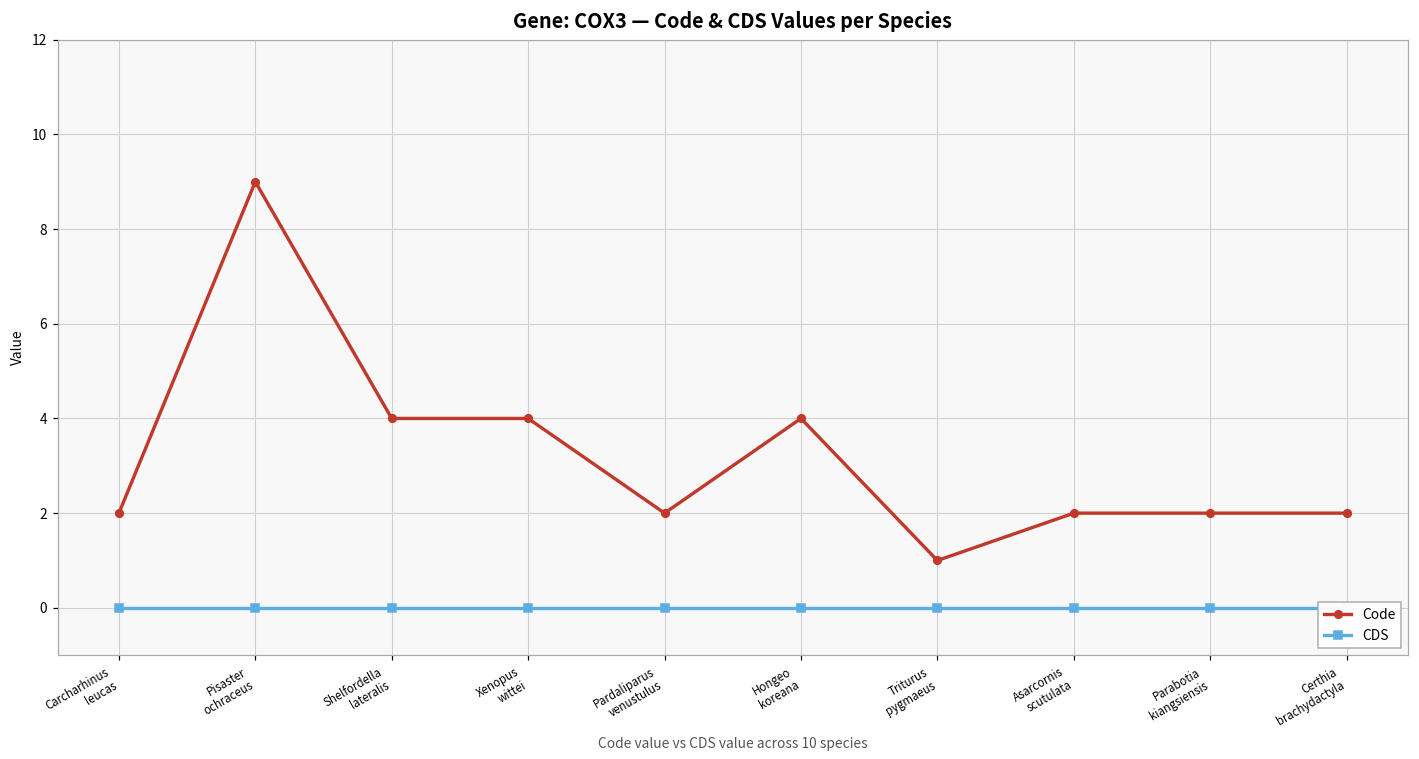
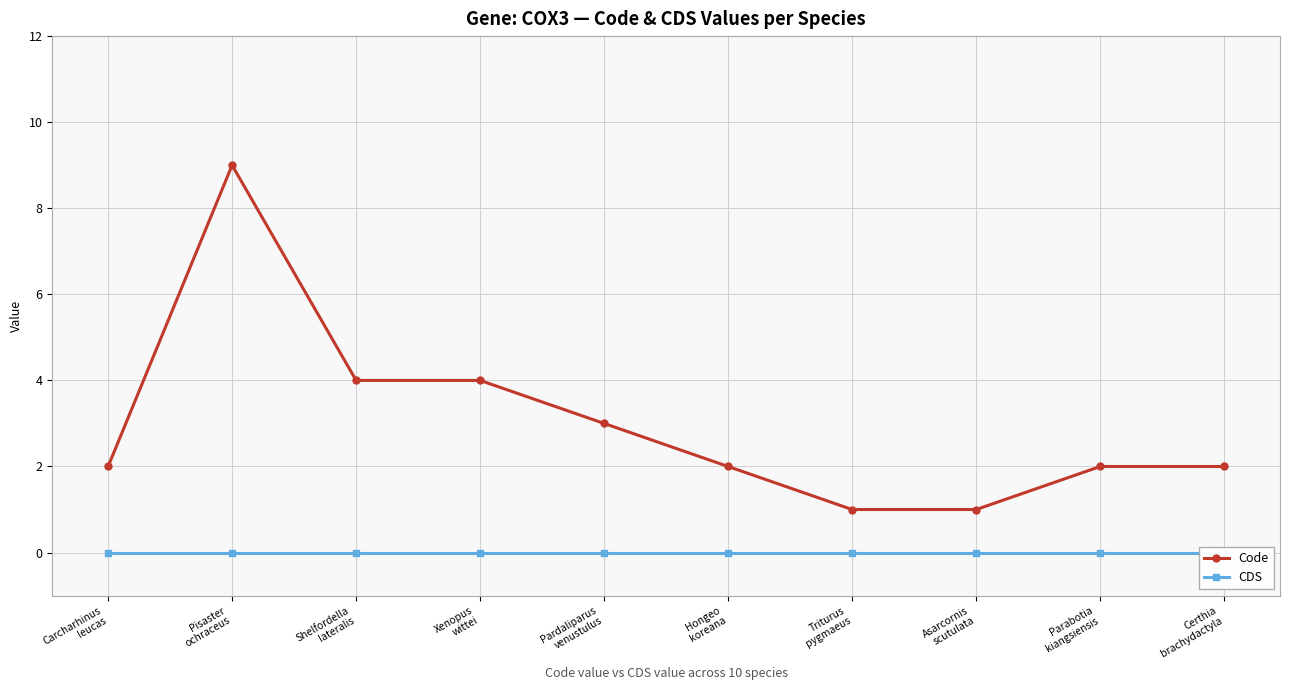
Code, Pardaliparus venustulus: 2 -> 3
Code, Hongeo koreana: 4 -> 2
Code, Asarcornis scutulata: 2 -> 1
